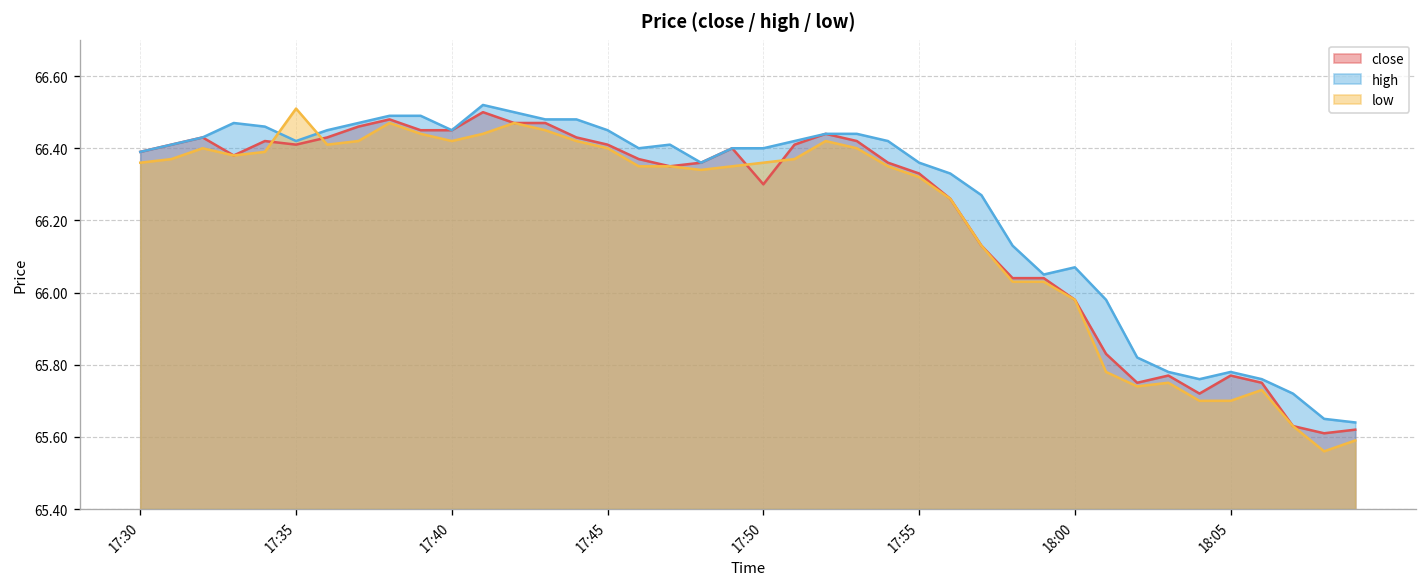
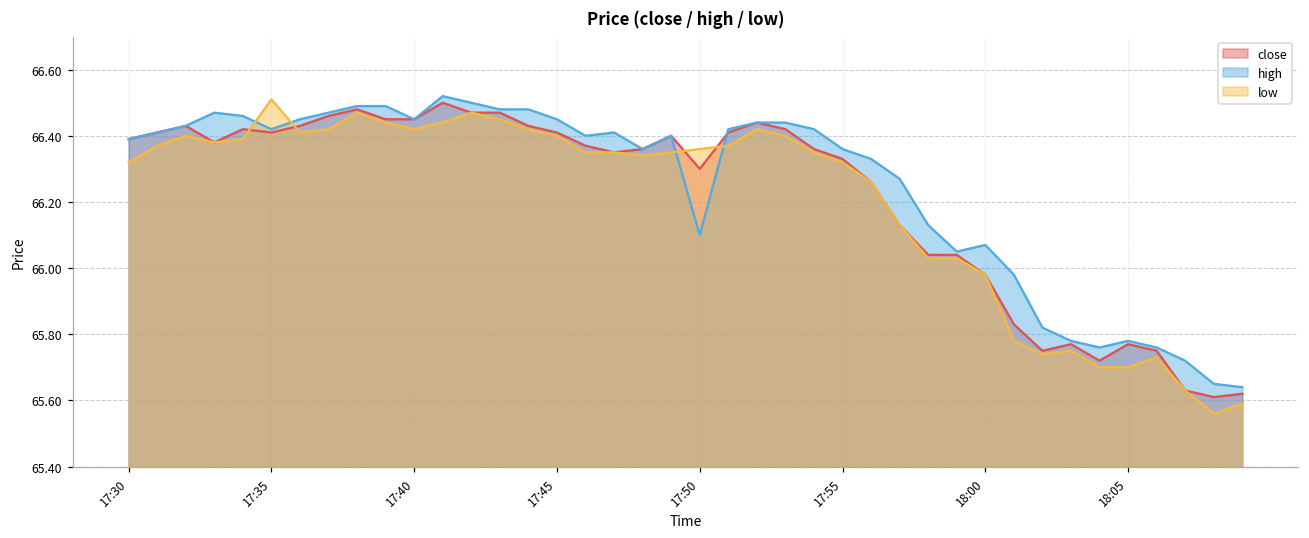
low, 17:30: 66.36 -> 66.32
high, 17:50: 66.4 -> 66.1
